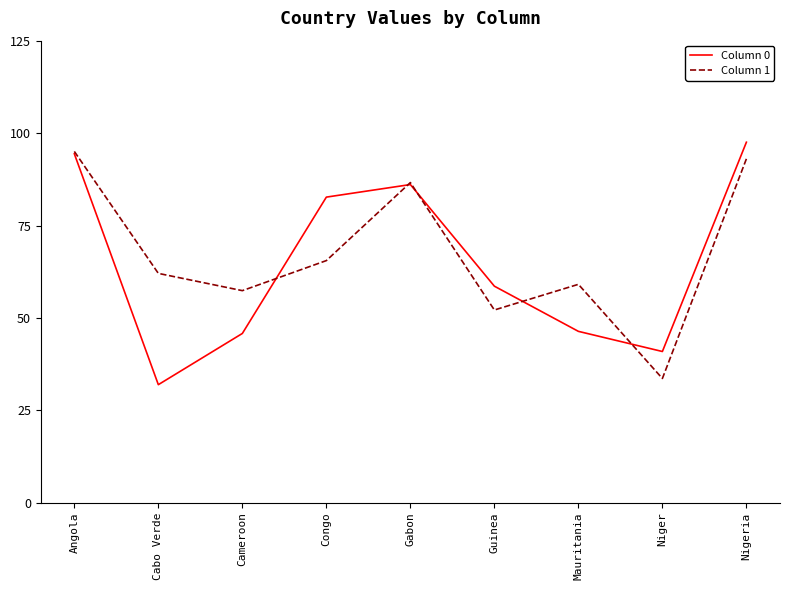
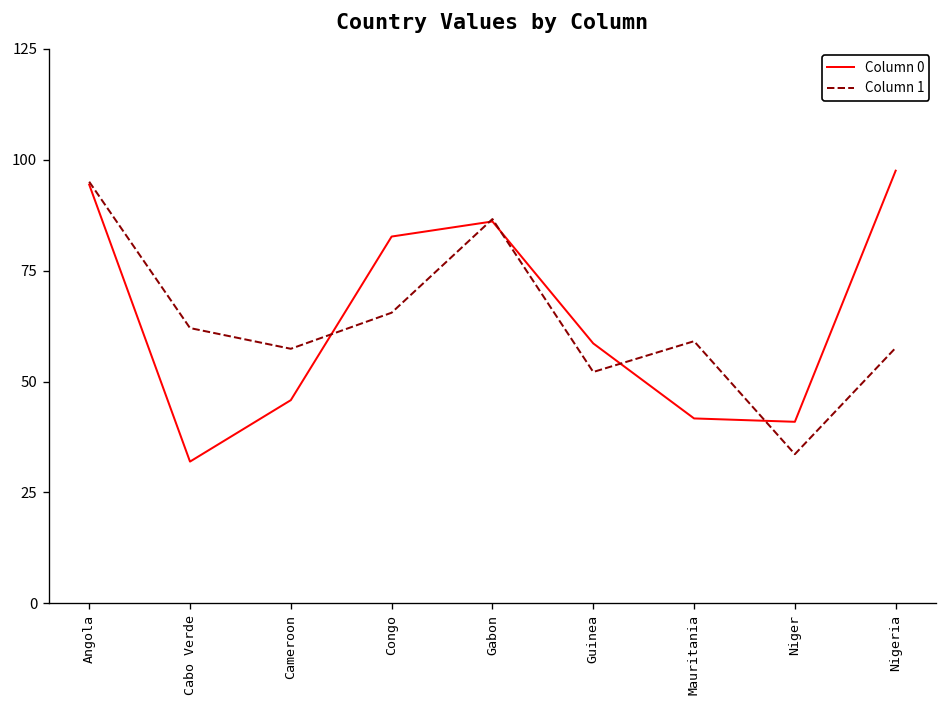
Column 0, Mauritania: 46 -> 42
Column 1, Nigeria: 93 -> 58
